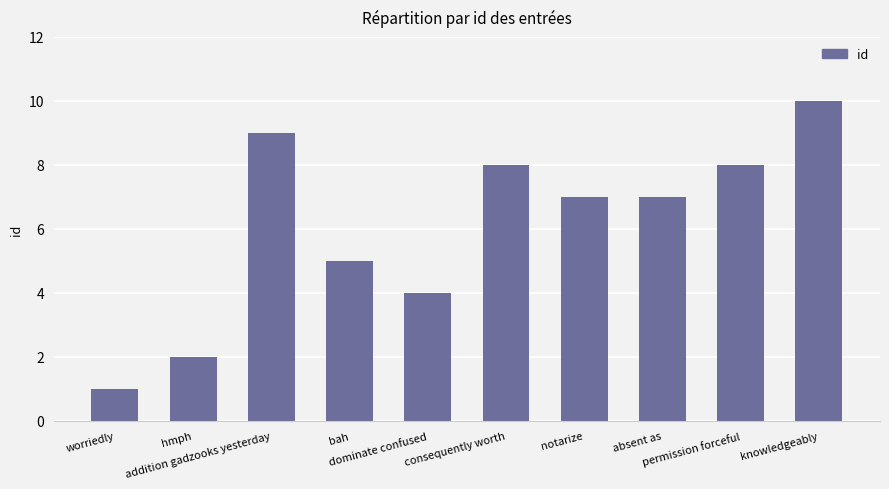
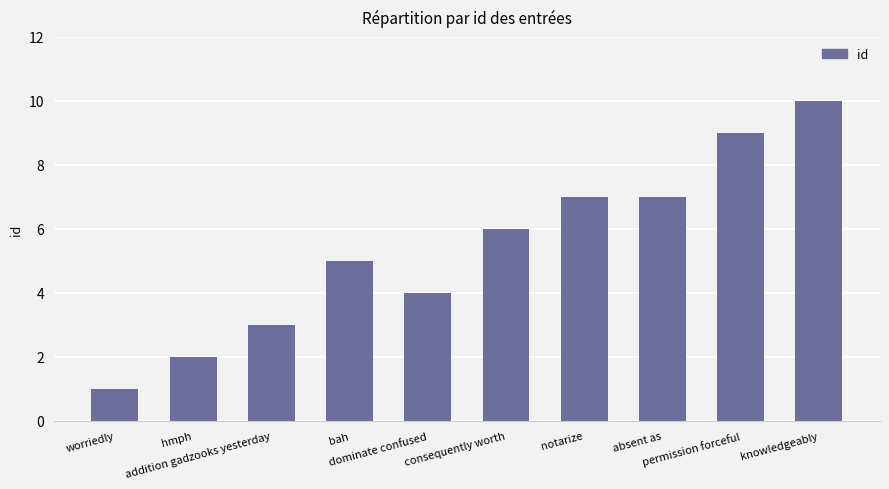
addition gadzooks yesterday: 9 -> 3
consequently worth: 8 -> 6
permission forceful: 8 -> 9
